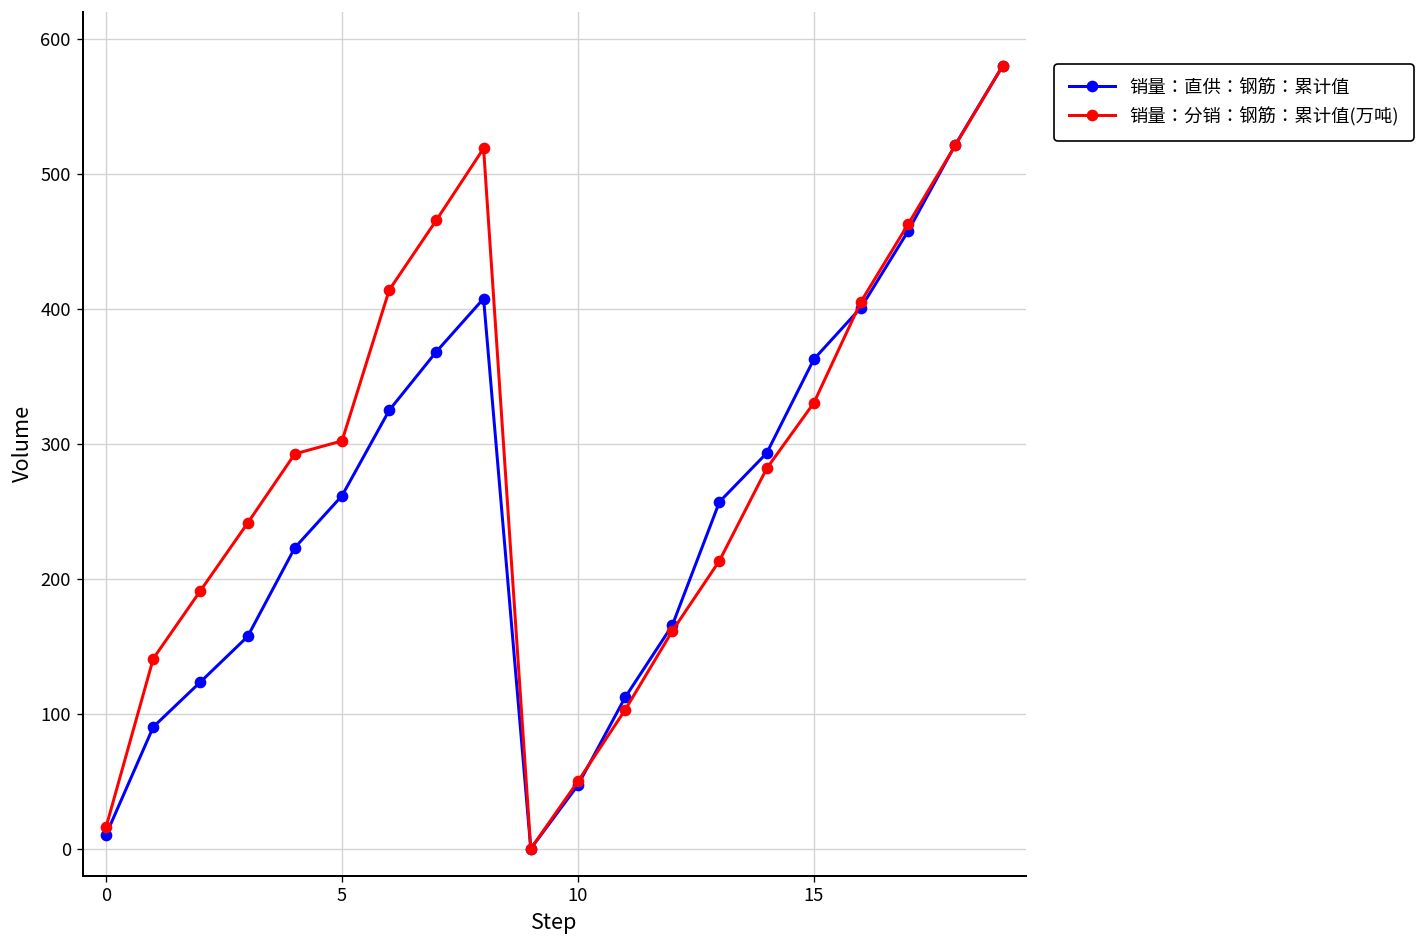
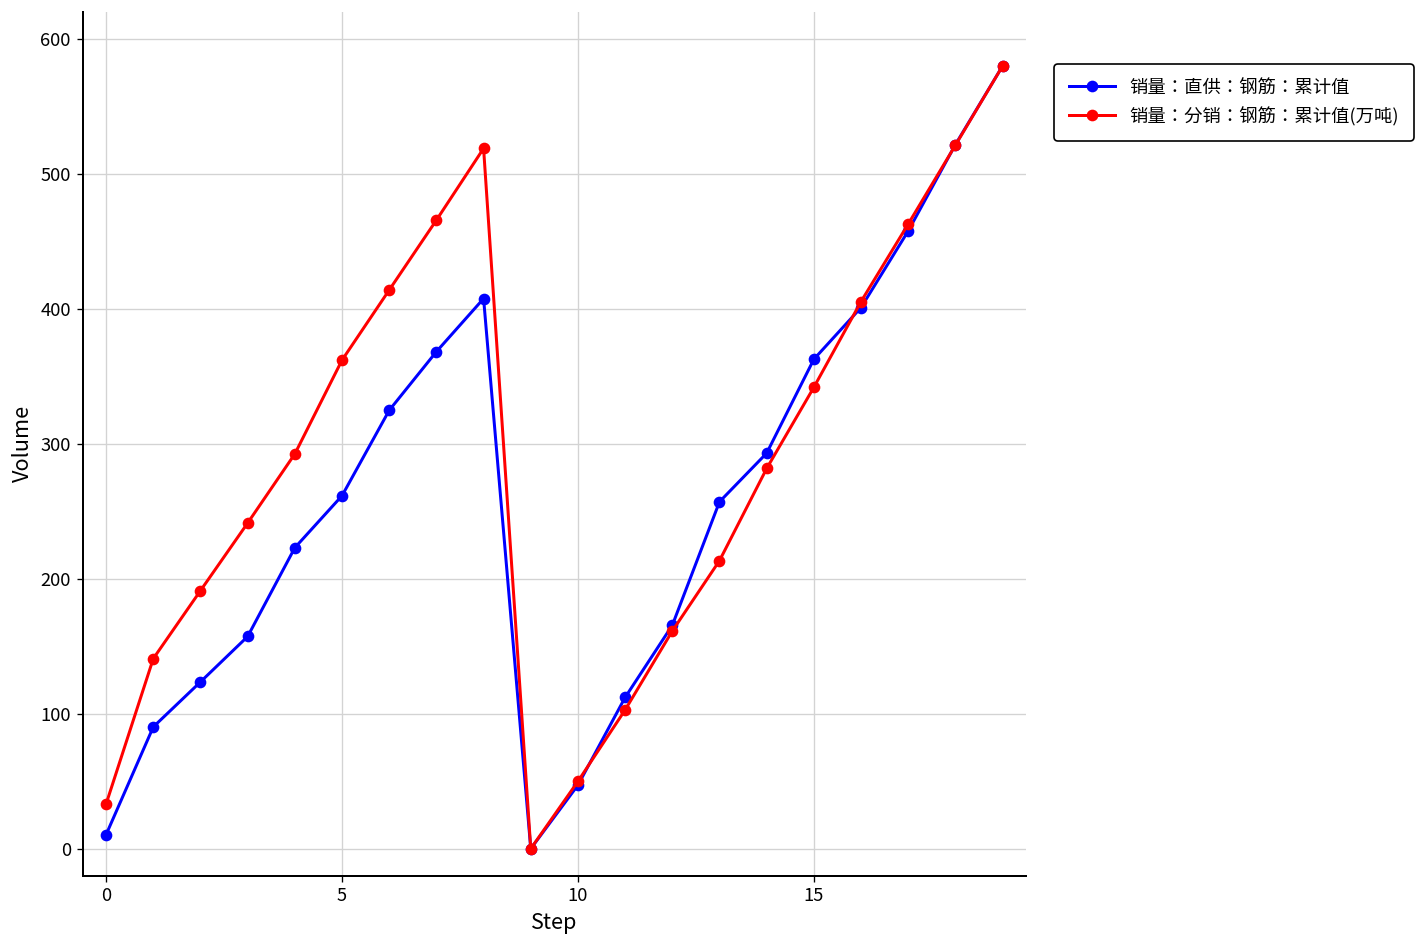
销量：分销：钢筋：累计值(万吨), 0: 16 -> 33
销量：分销：钢筋：累计值(万吨), 5: 302 -> 362
销量：分销：钢筋：累计值(万吨), 15: 330 -> 342
